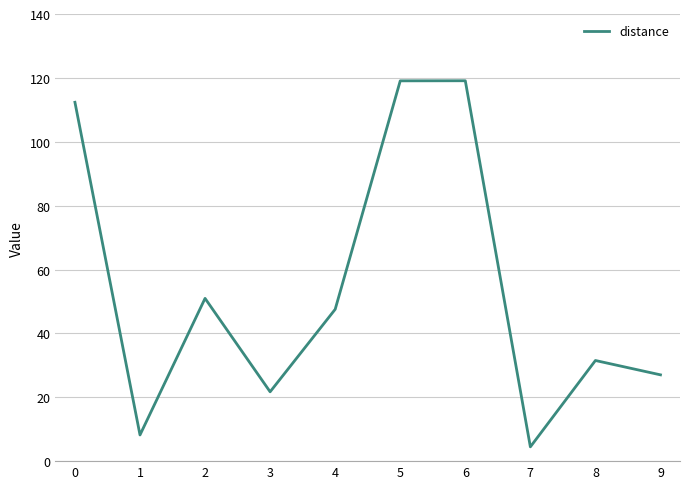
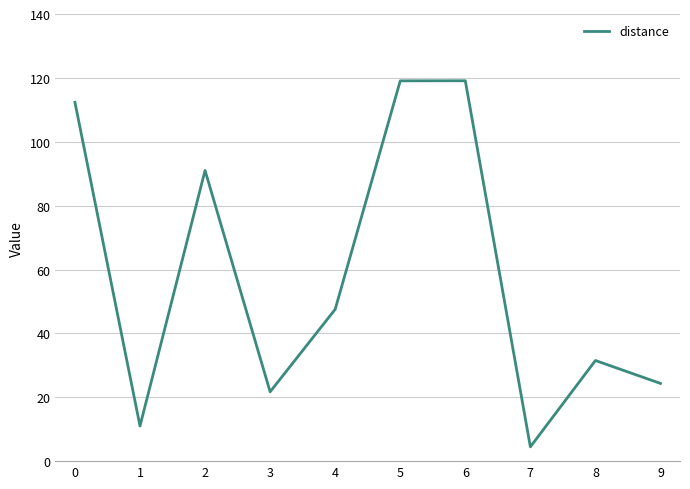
1: 8 -> 11
2: 51 -> 91
9: 27 -> 24
